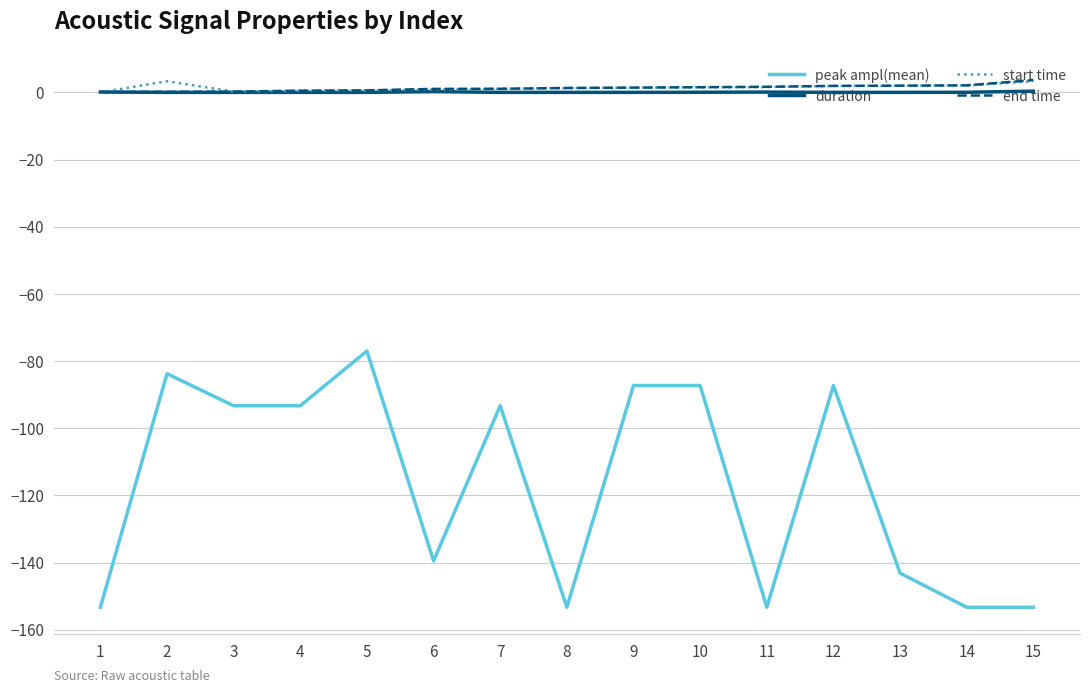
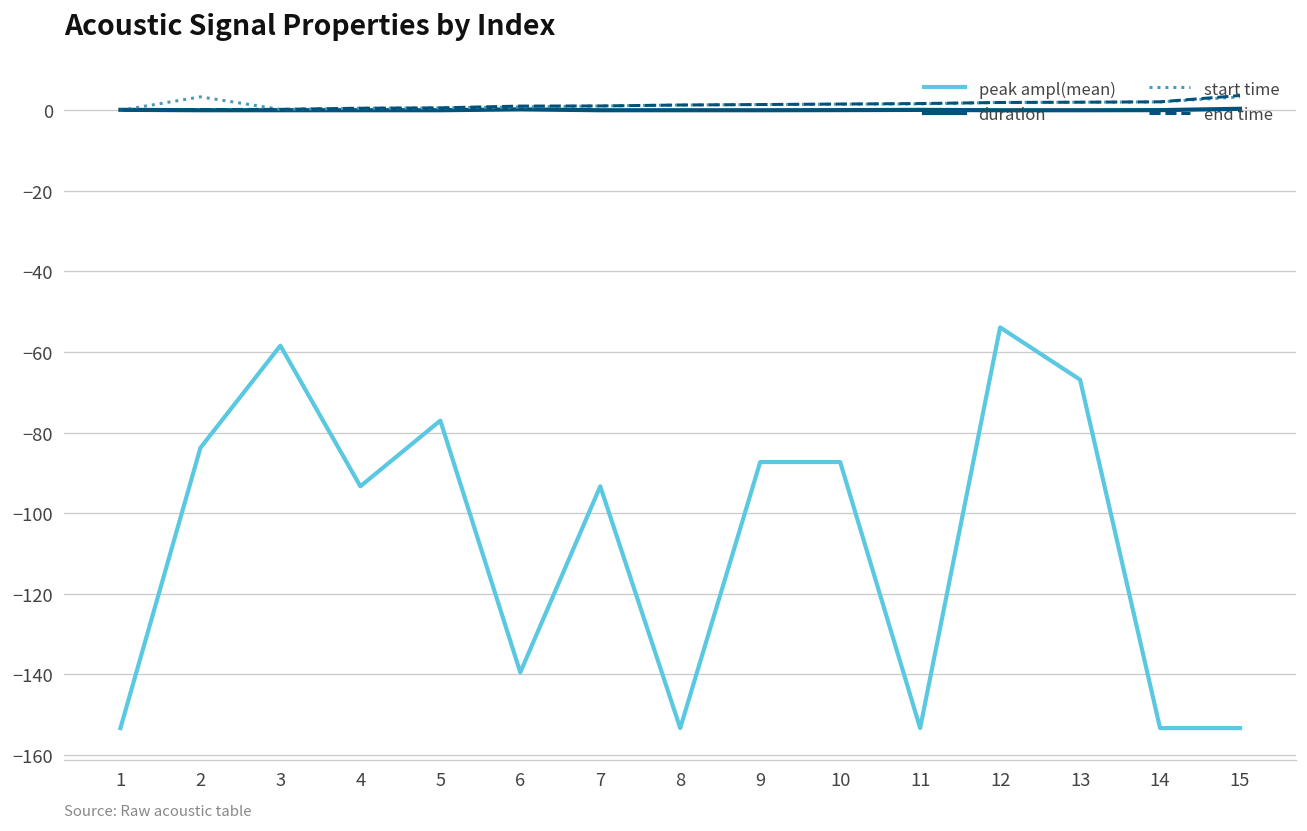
peak ampl(mean), 3: -93 -> -58
peak ampl(mean), 12: -87 -> -54
peak ampl(mean), 13: -143 -> -67
